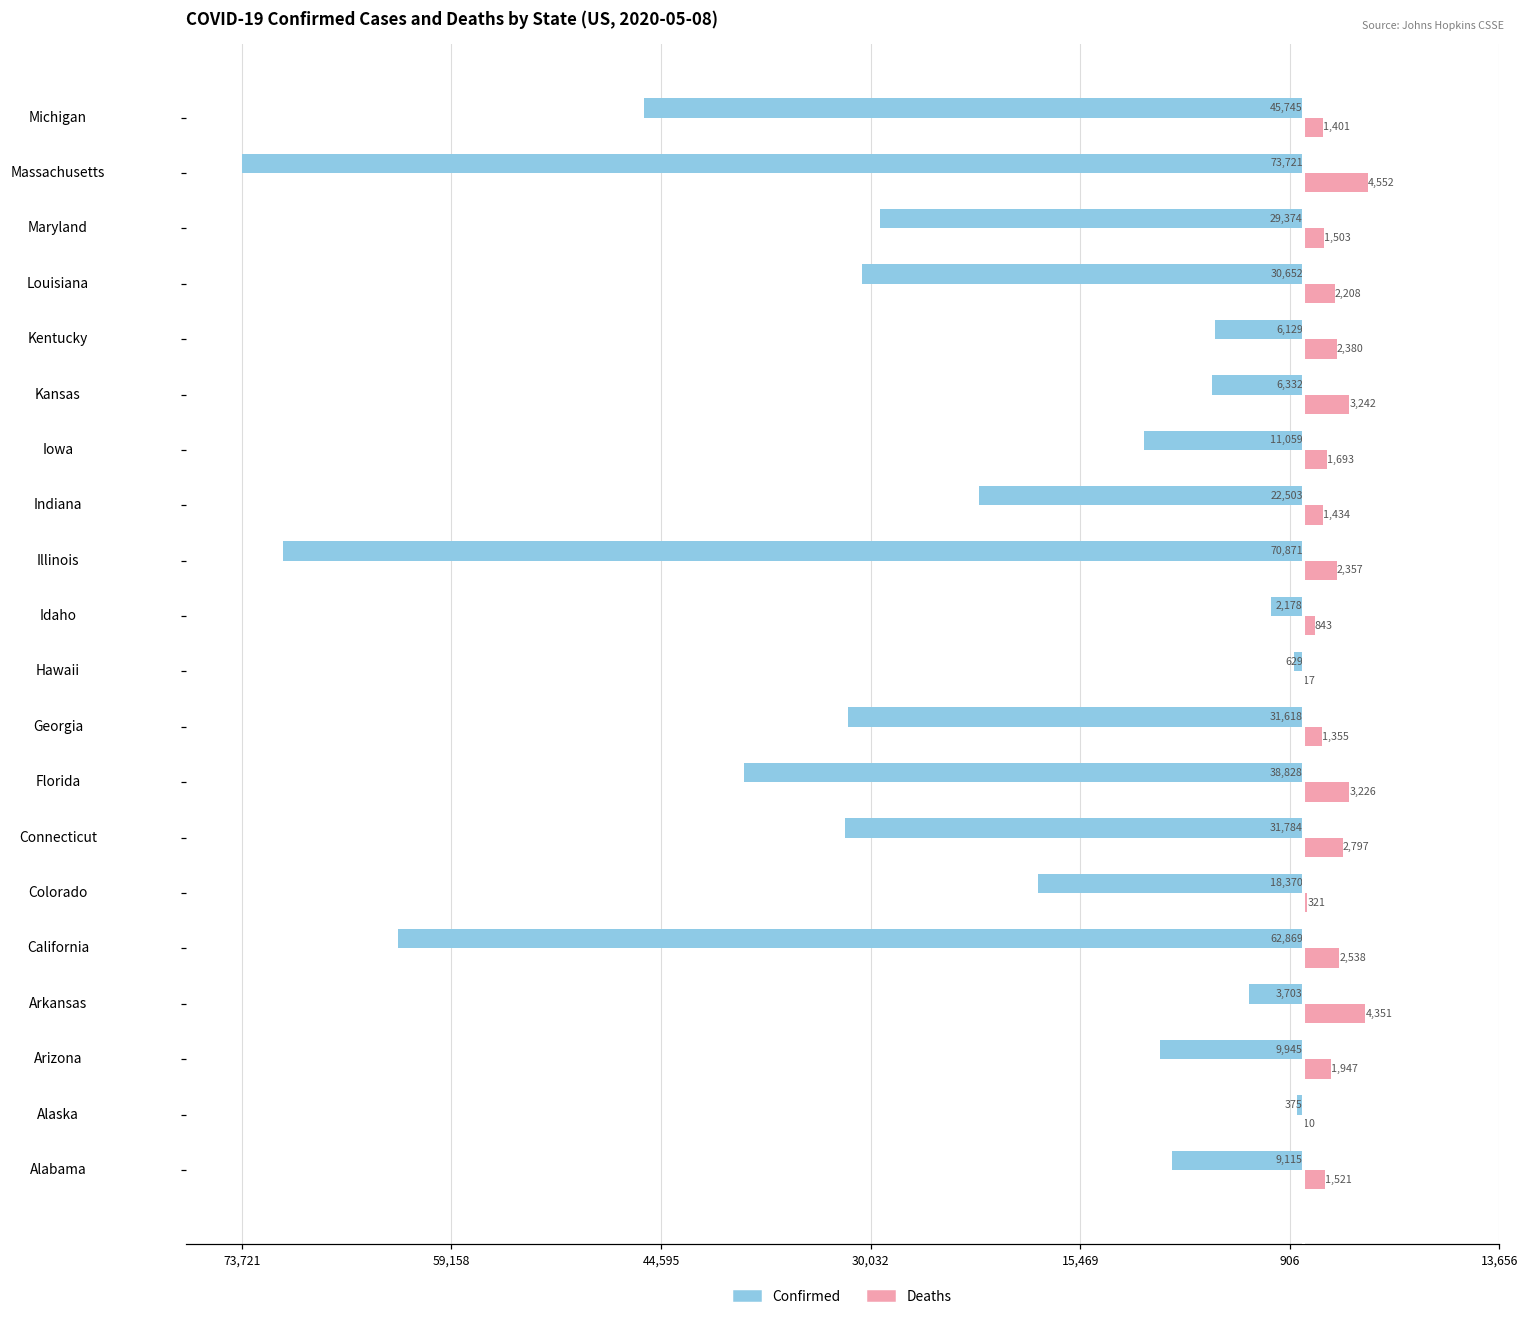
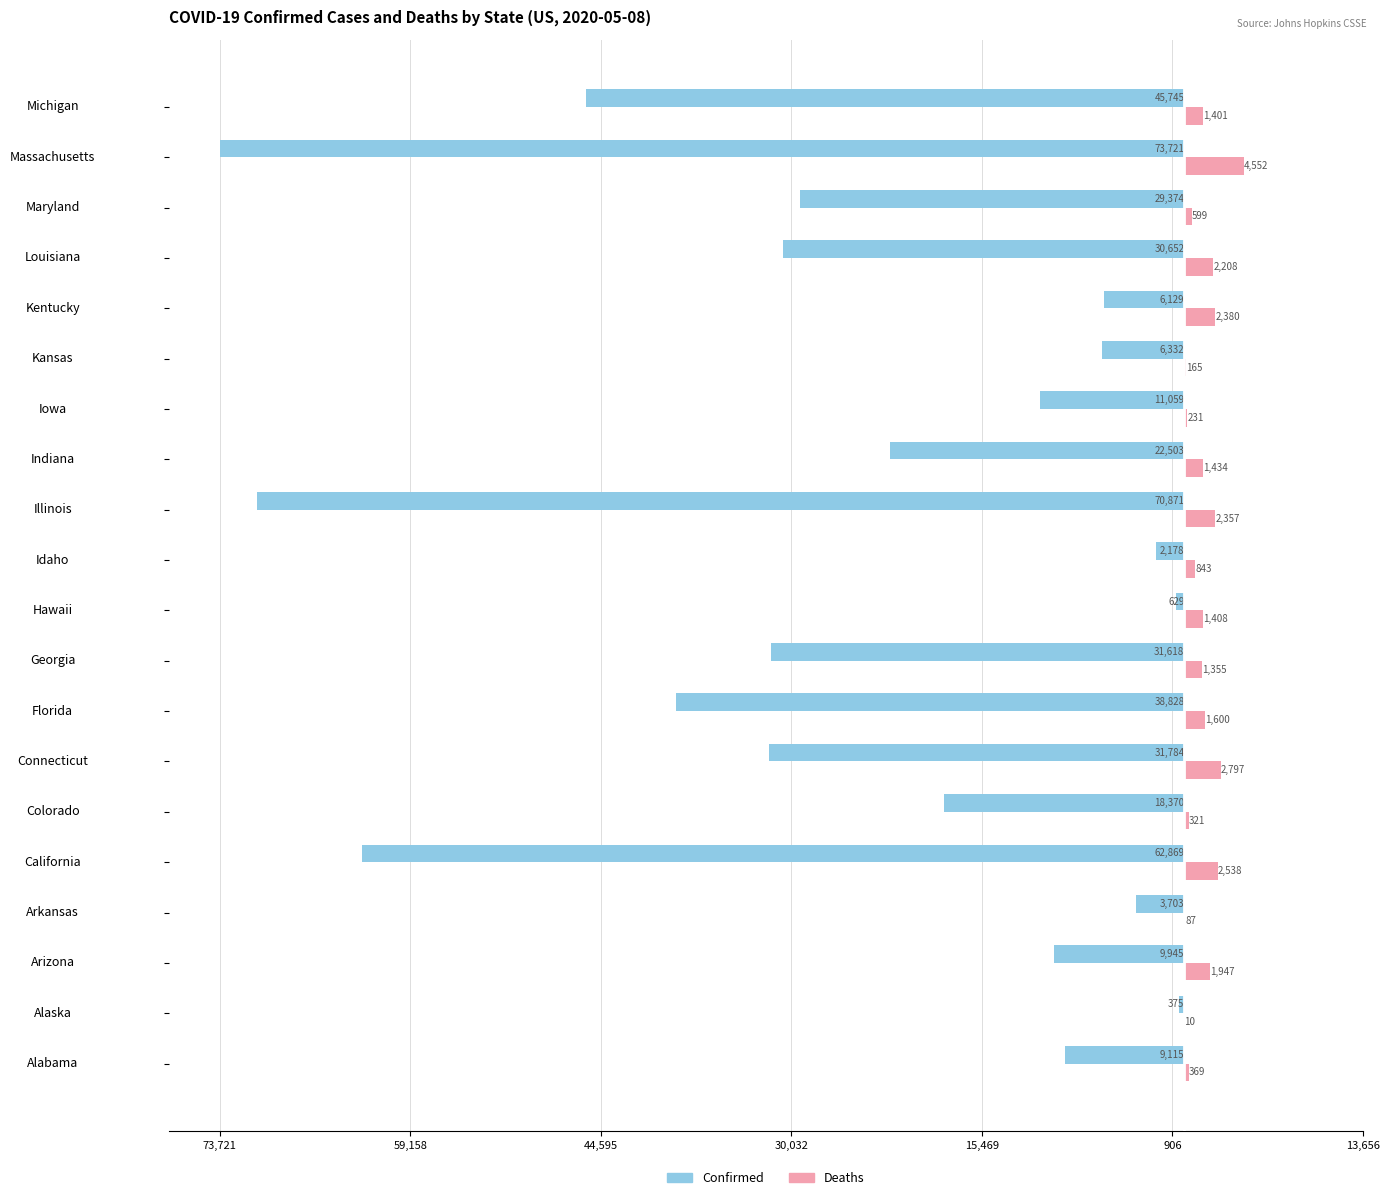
Deaths, Maryland: 1,503 -> 599
Deaths, Kansas: 3,242 -> 165
Deaths, Iowa: 1,693 -> 231
Deaths, Hawaii: 17 -> 1,408
Deaths, Florida: 3,226 -> 1,600
Deaths, Arkansas: 4,351 -> 87
Deaths, Alabama: 1,521 -> 369
